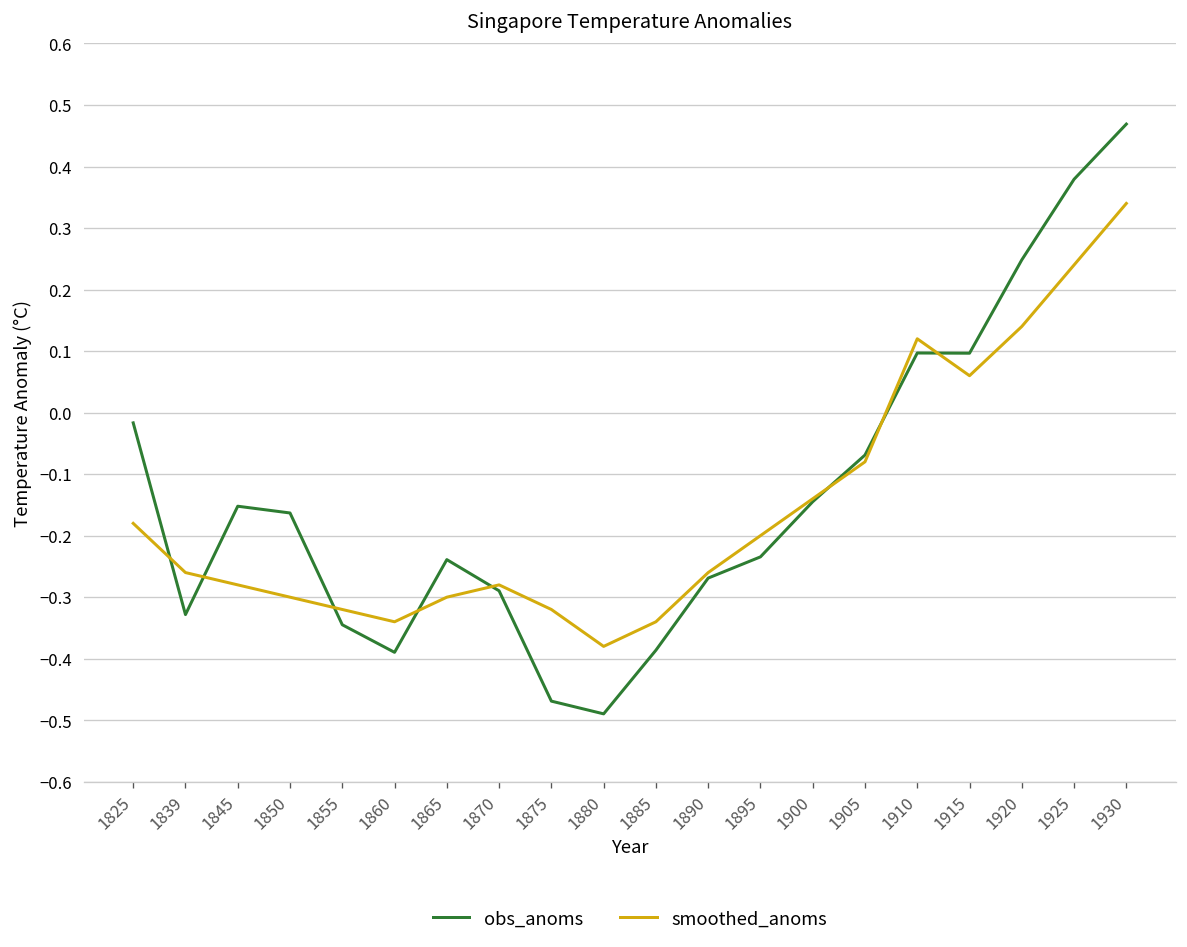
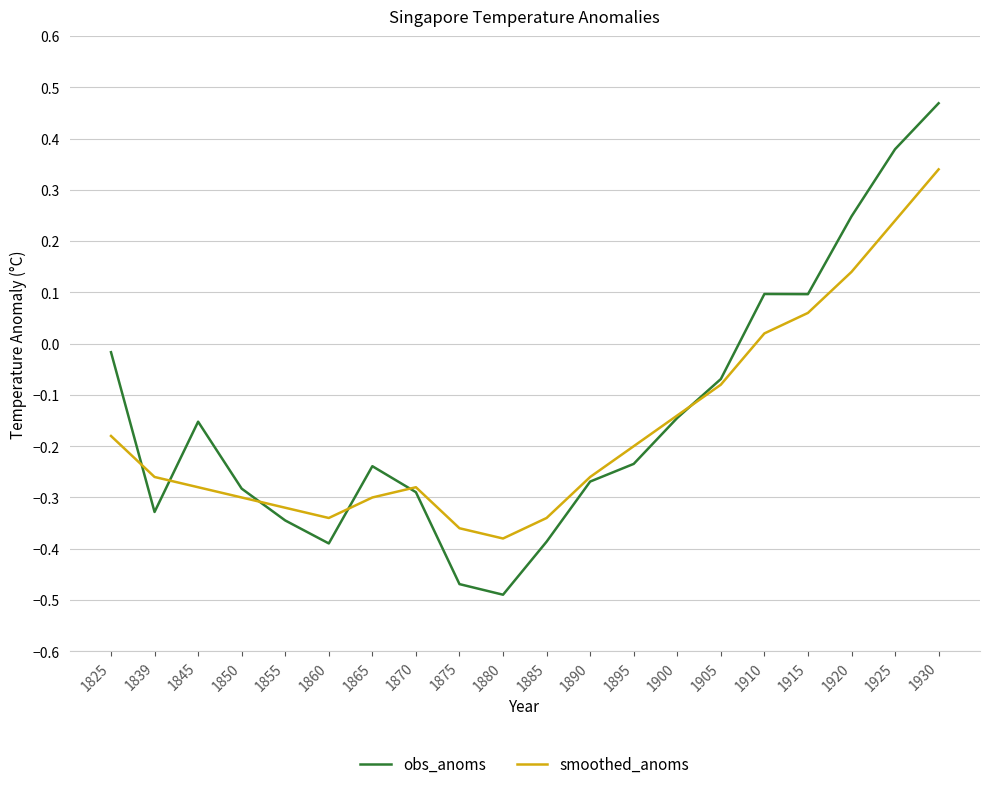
obs_anoms, 1850: -0.16 -> -0.28
smoothed_anoms, 1875: -0.32 -> -0.36
smoothed_anoms, 1910: 0.12 -> 0.02
